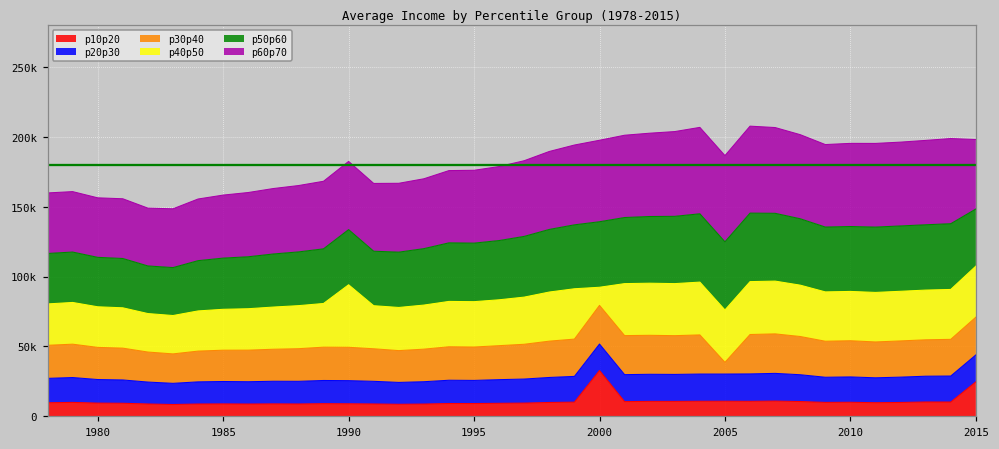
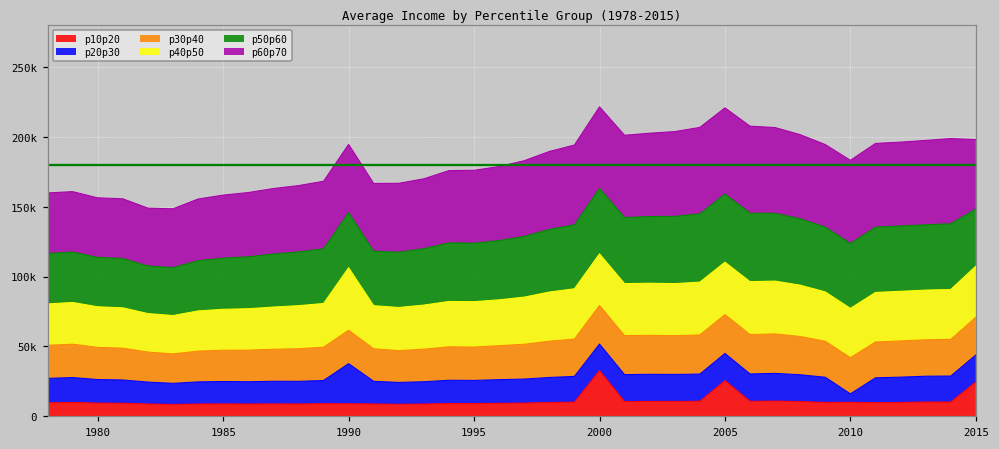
p20p30, 1990: 17000 -> 29000
p40p50, 2000: 13000 -> 37000
p10p20, 2005: 11000 -> 26000
p30p40, 2005: 8000 -> 28000
p20p30, 2010: 18000 -> 6000
